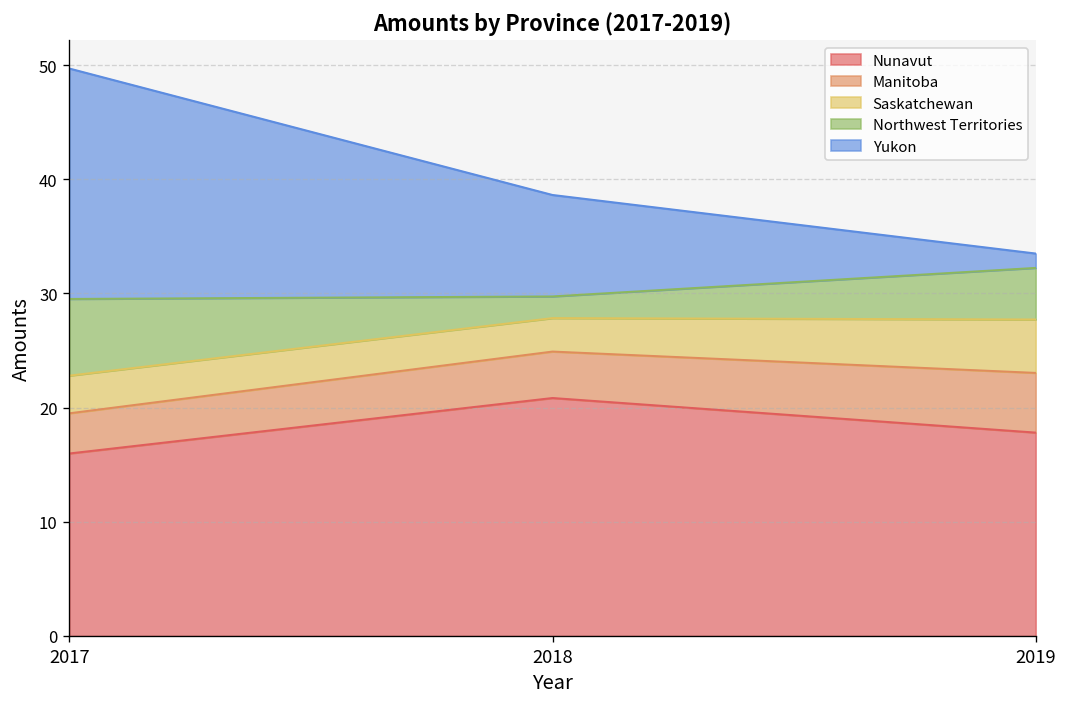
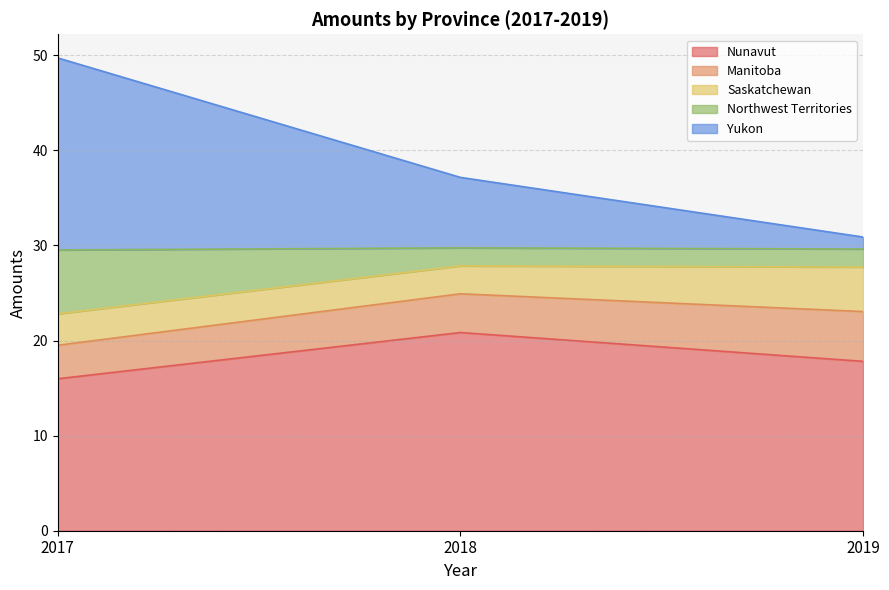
Yukon, 2018: 9 -> 7
Northwest Territories, 2019: 5 -> 2
